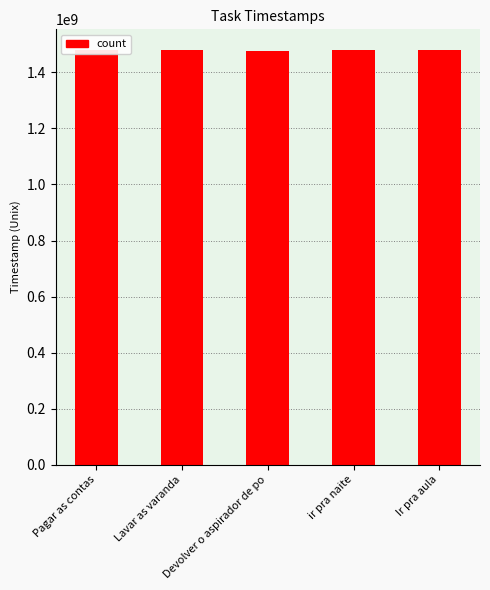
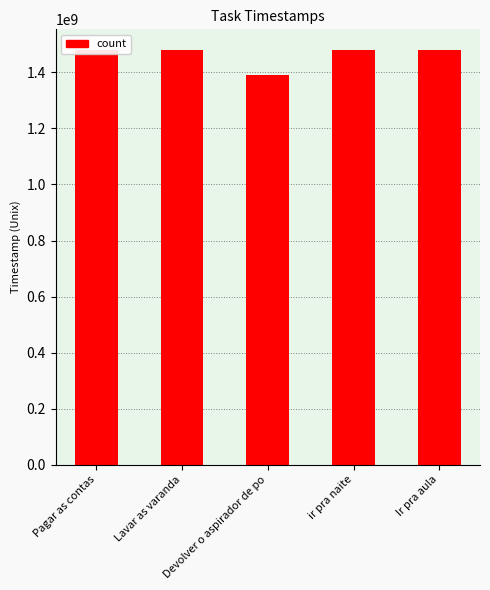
Devolver o aspirador de po: 1480000000 -> 1390000000
